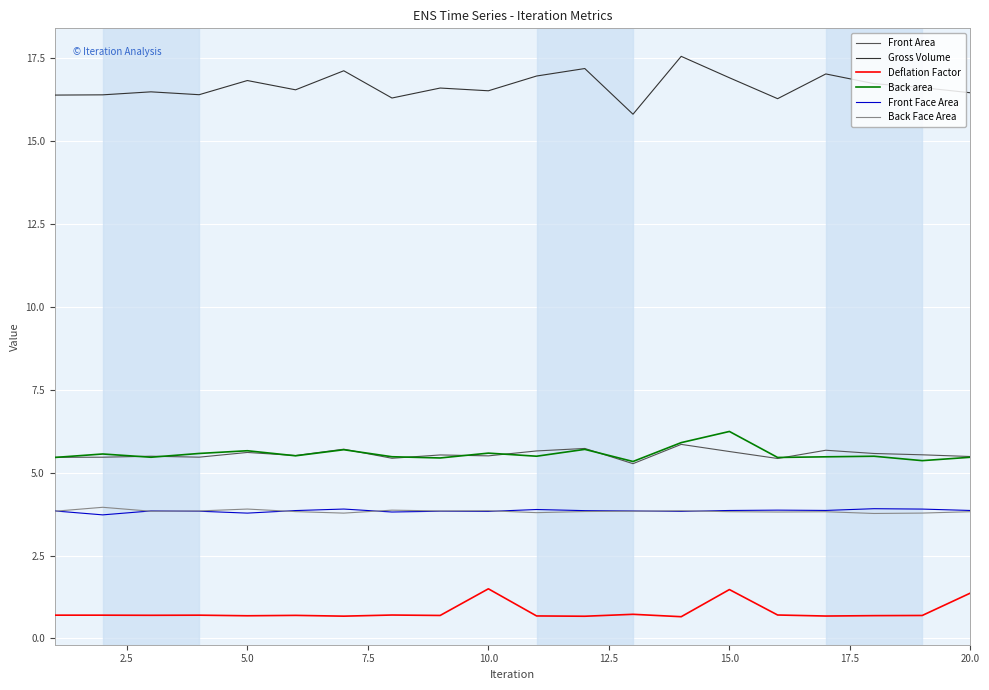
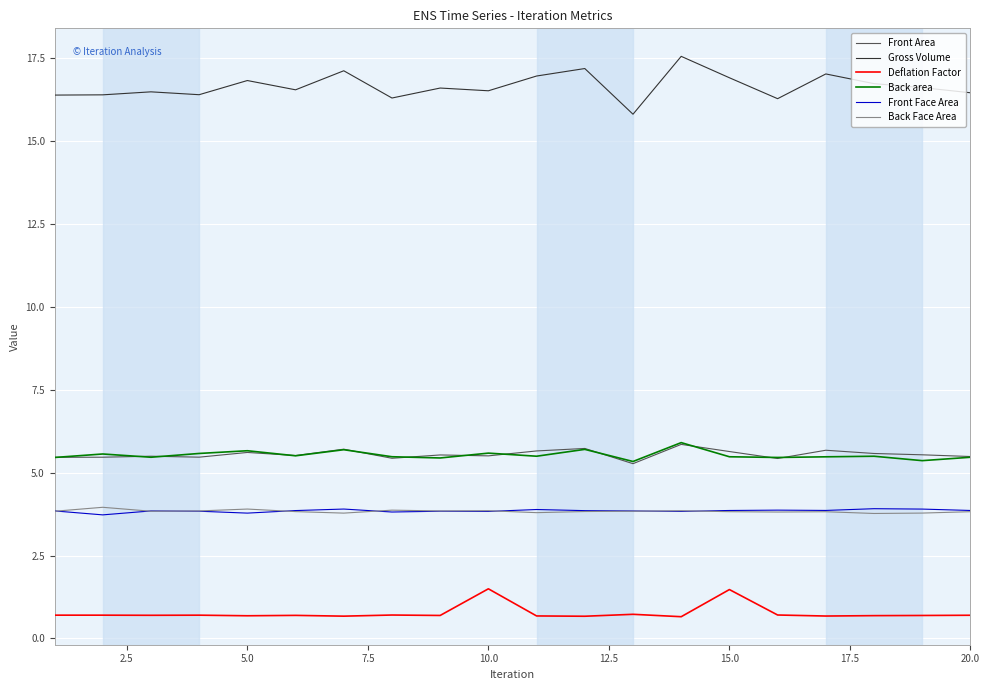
Back area, 15.0: 6.2 -> 5.5
Deflation Factor, 20.0: 1.4 -> 0.7
